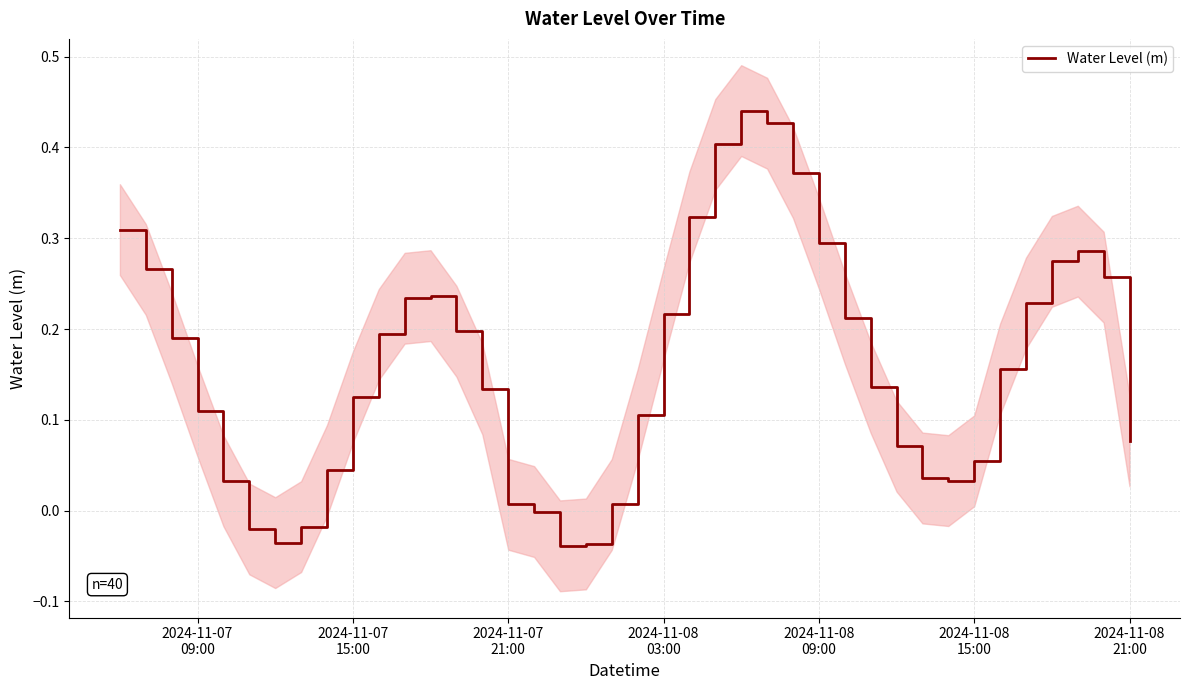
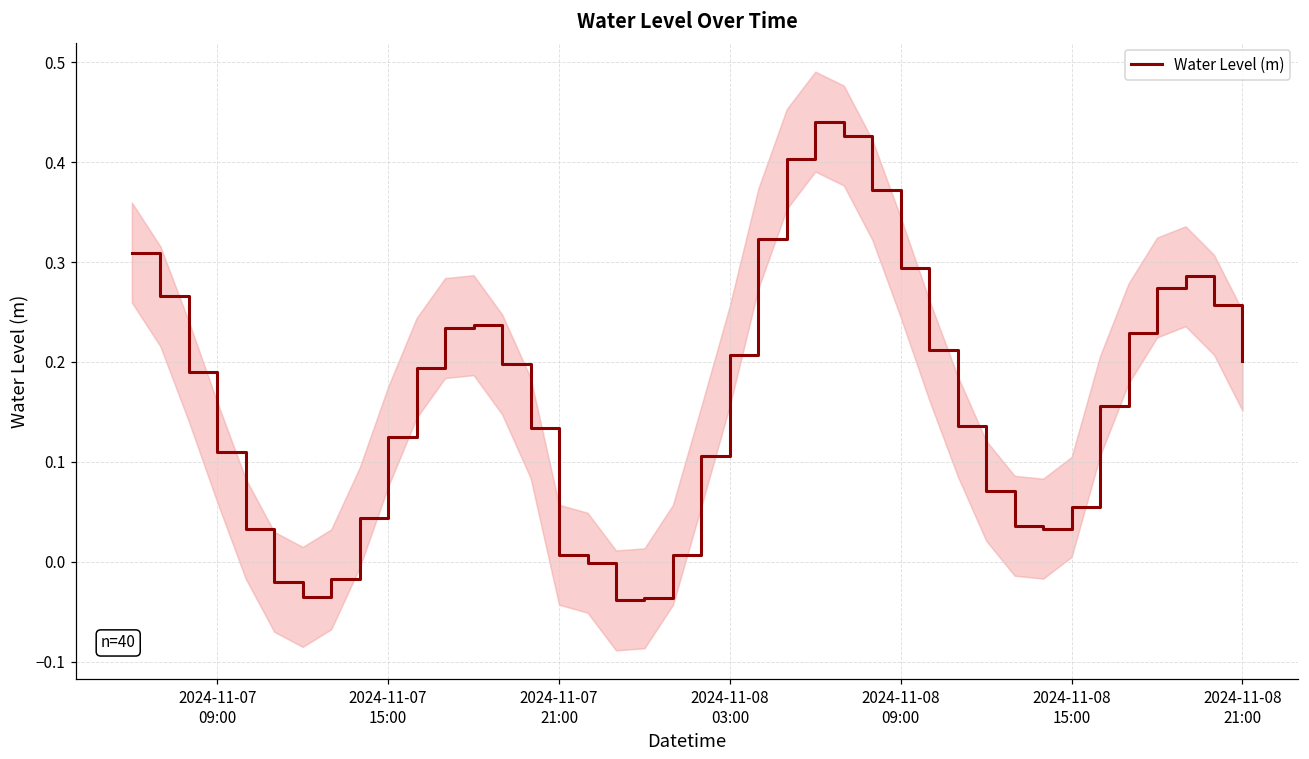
Water Level (m), 2024-11-08 03:00: 0.22 -> 0.21
Water Level (m), 2024-11-08 21:00: 0.08 -> 0.20
